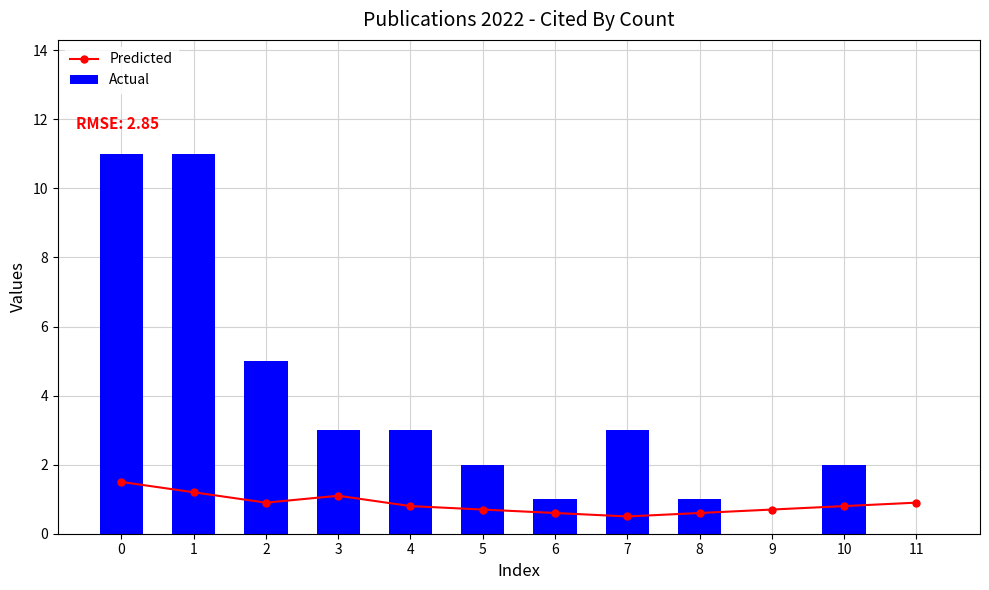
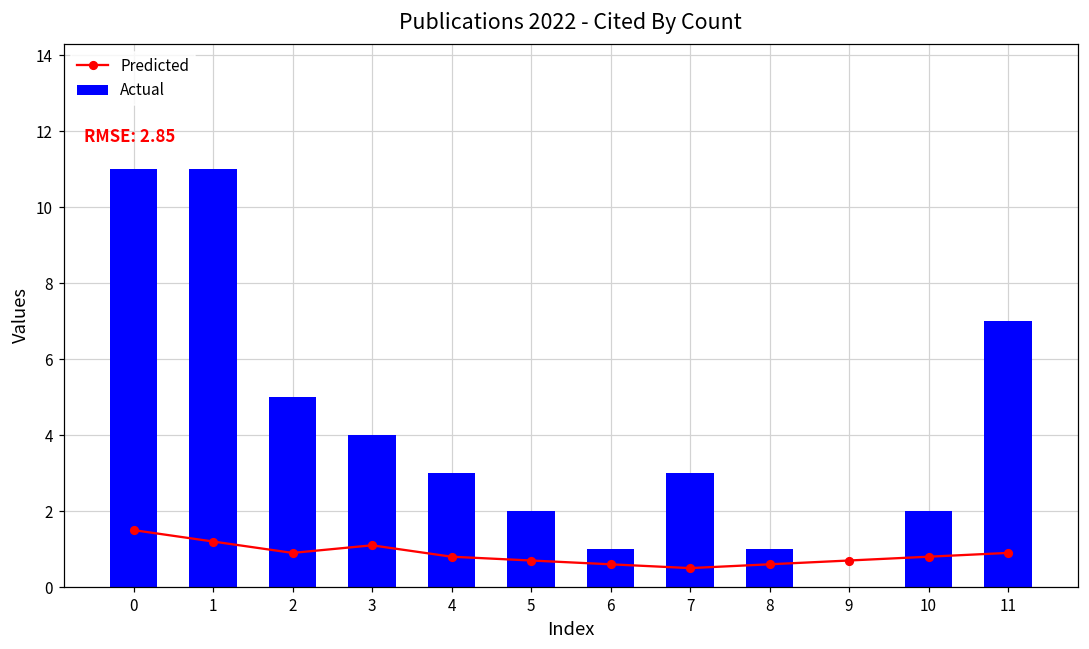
Actual, 3: 3 -> 4
Actual, 11: 0 -> 7
